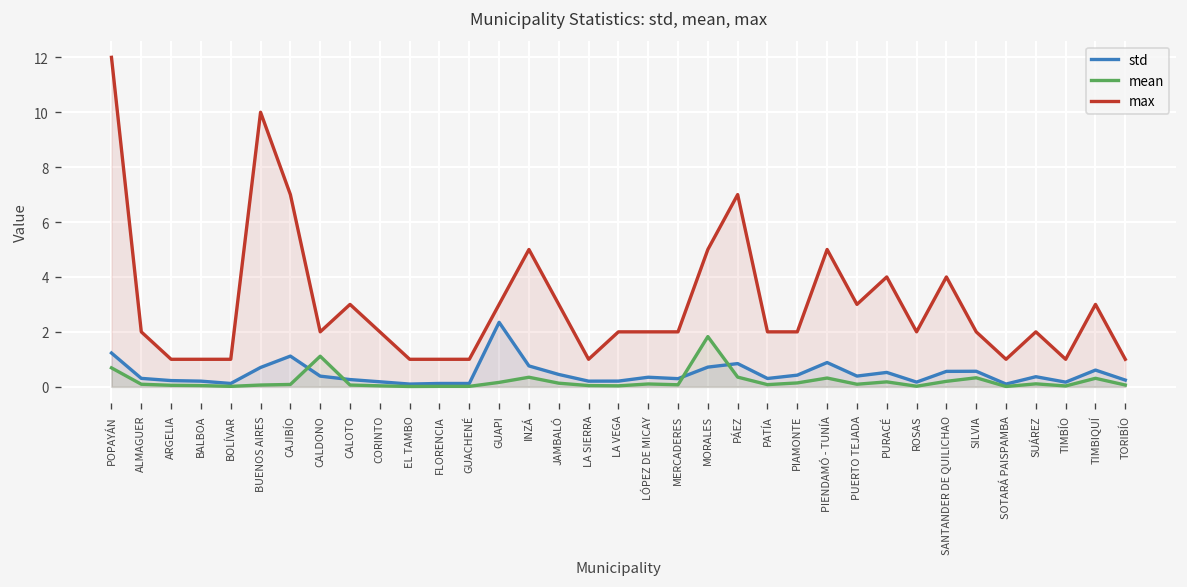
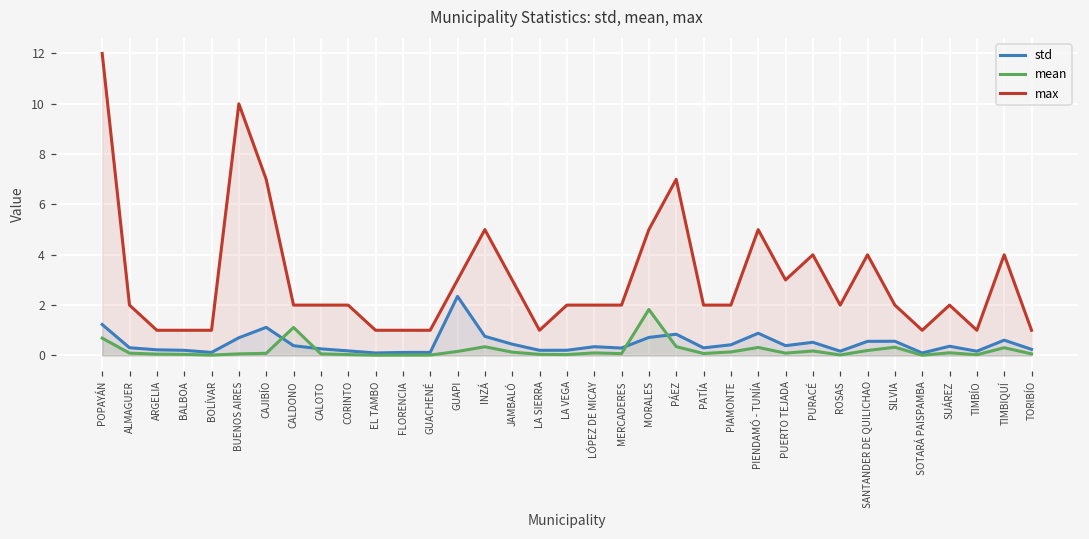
max, CALOTO: 3 -> 2
max, TIMBIQUÍ: 3 -> 4
